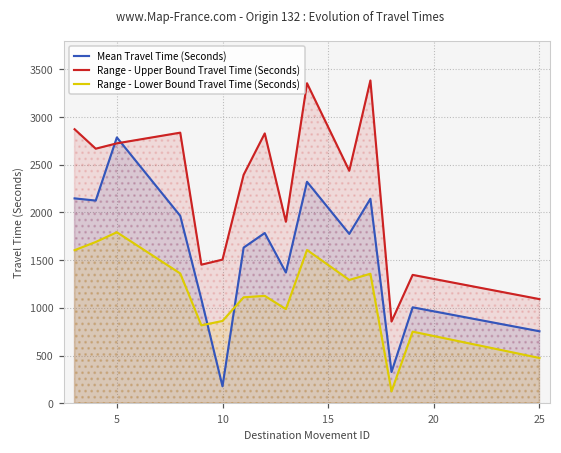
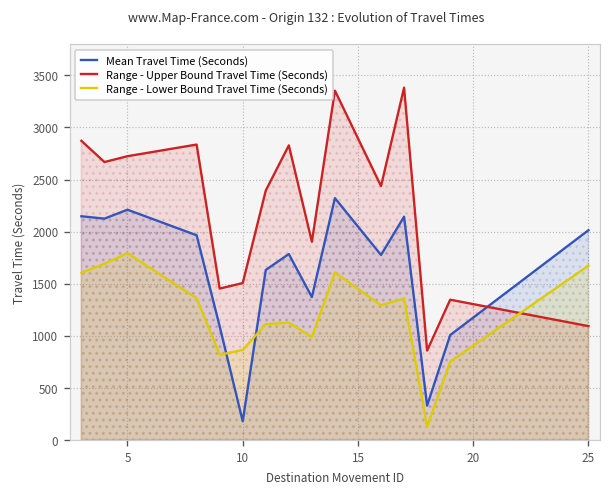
Mean Travel Time (Seconds), 5: 2800 -> 2200
Mean Travel Time (Seconds), 25: 800 -> 2000
Range - Lower Bound Travel Time (Seconds), 25: 500 -> 1700
